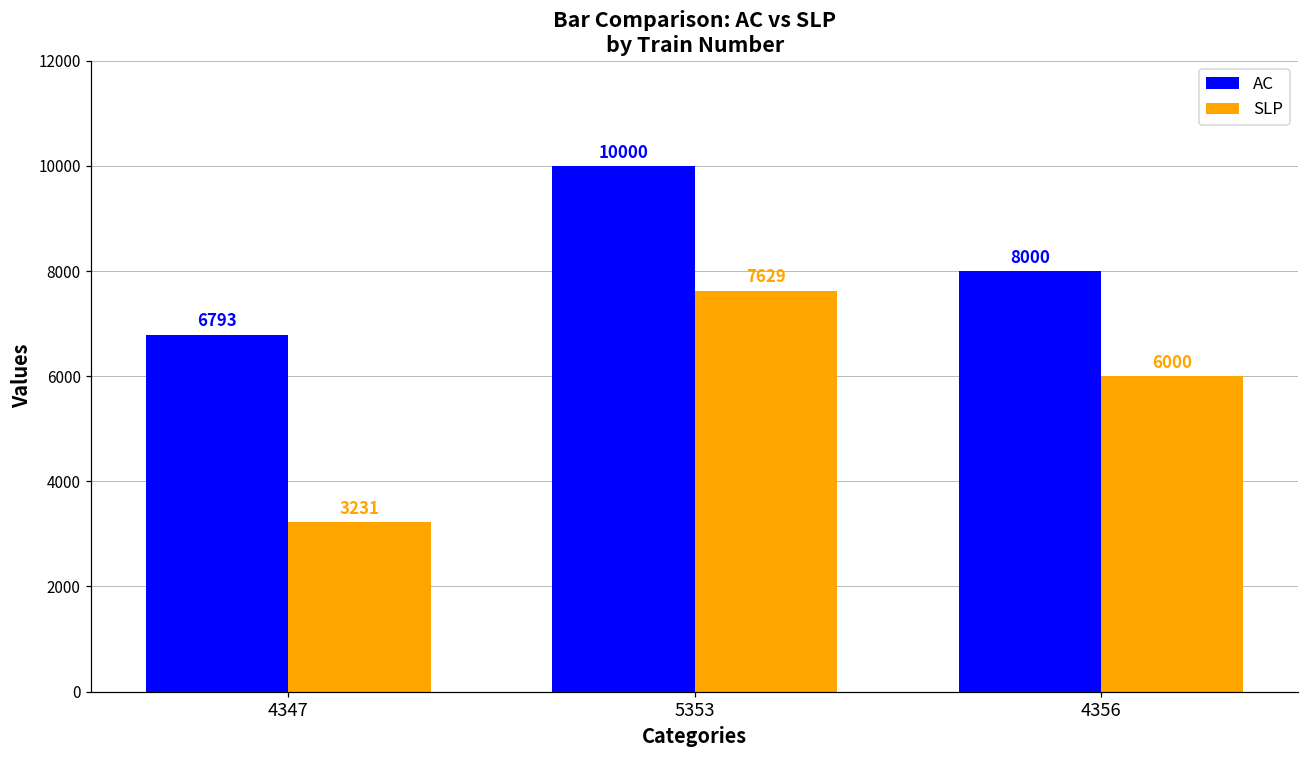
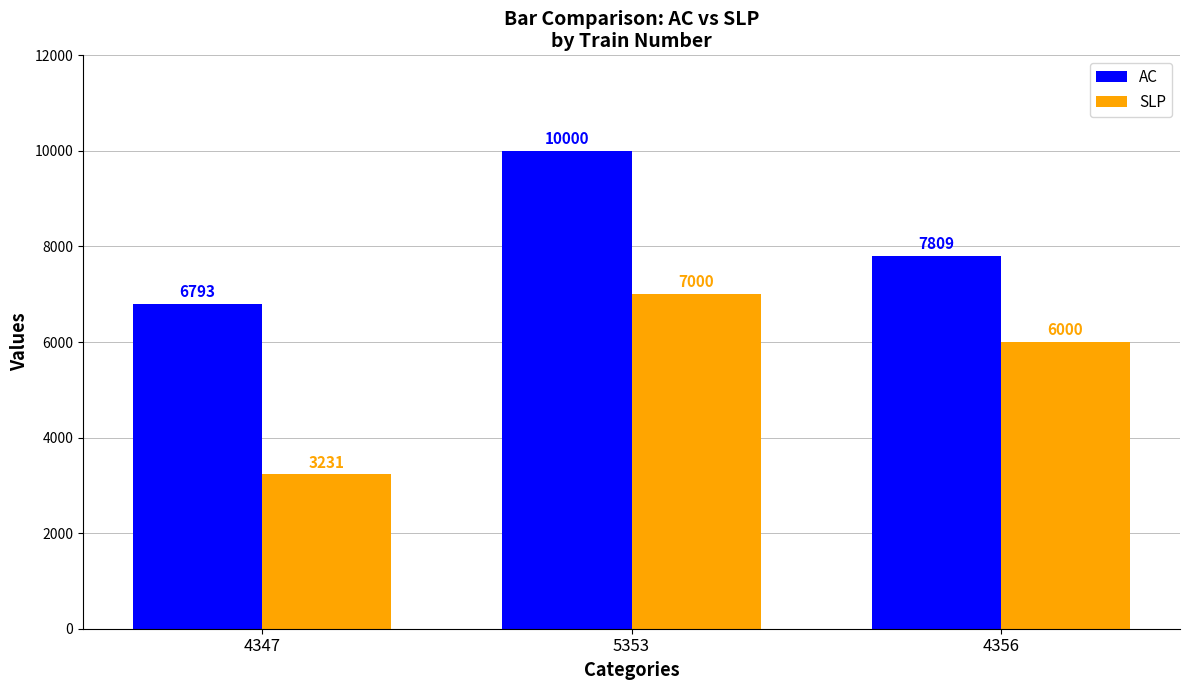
SLP, 5353: 7629 -> 7000
AC, 4356: 8000 -> 7809
